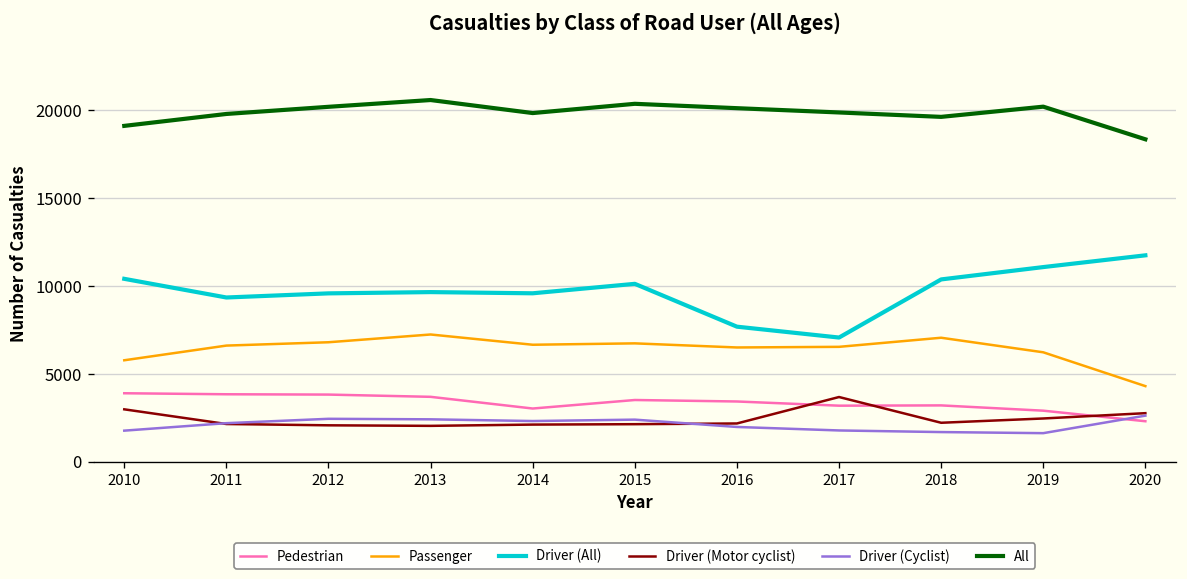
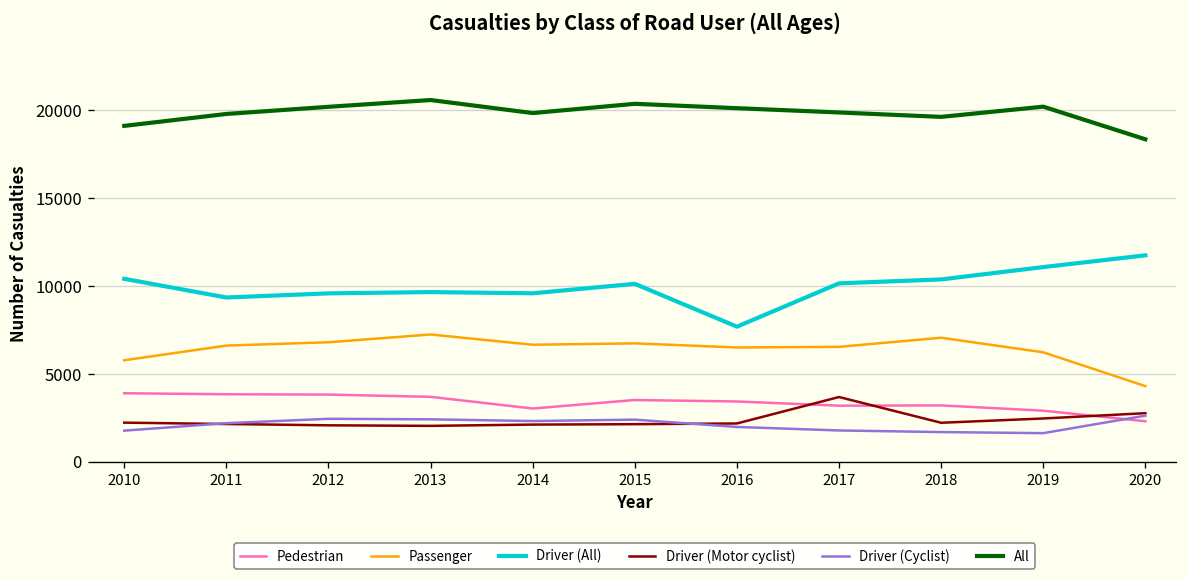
Driver (Motor cyclist), 2010: 3000 -> 2200
Driver (All), 2017: 7100 -> 10200
